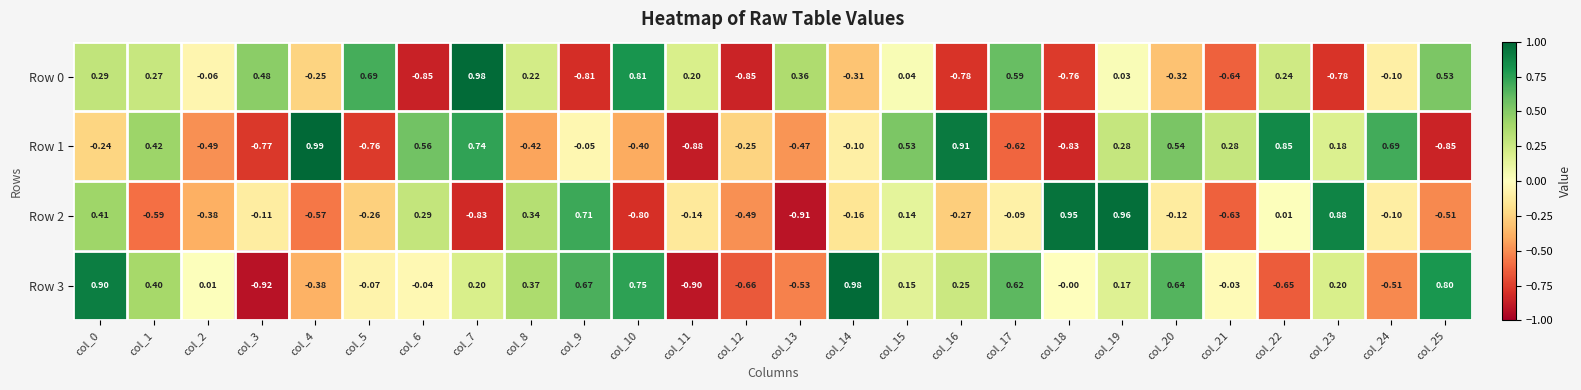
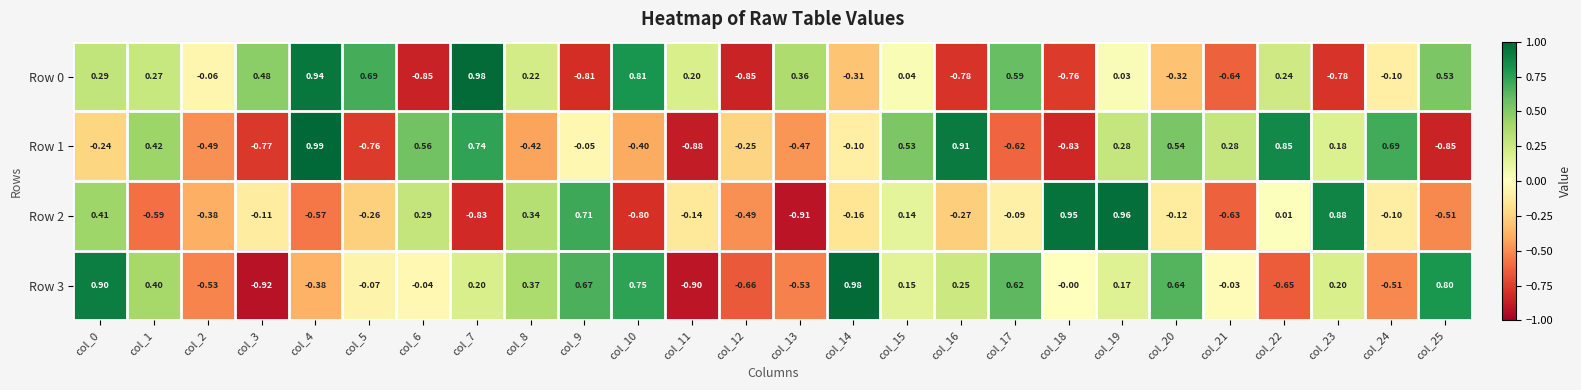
Row 0, col_4: -0.25 -> 0.94
Row 3, col_2: 0.01 -> -0.53
